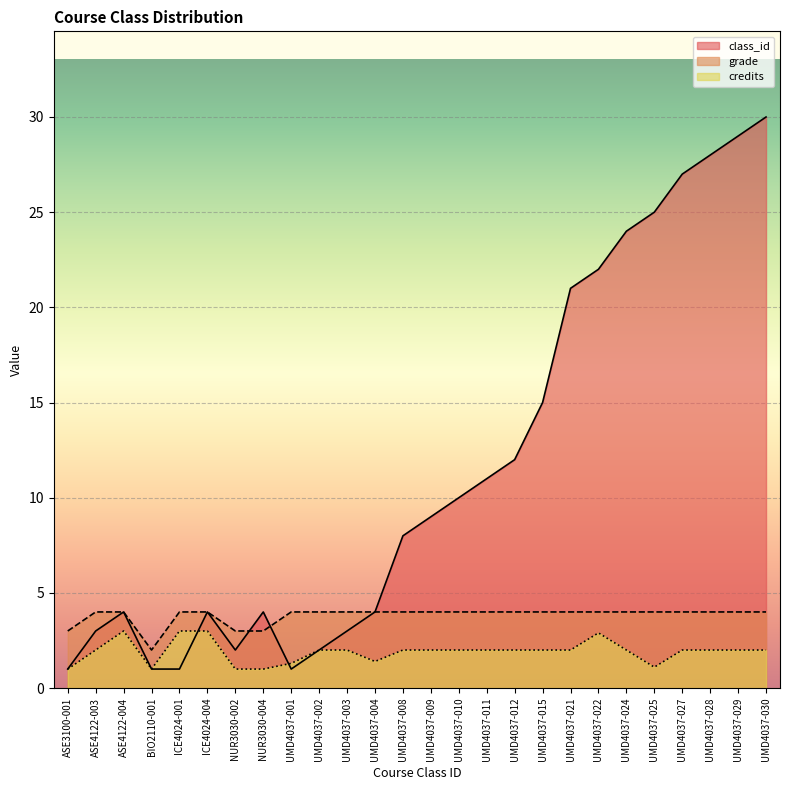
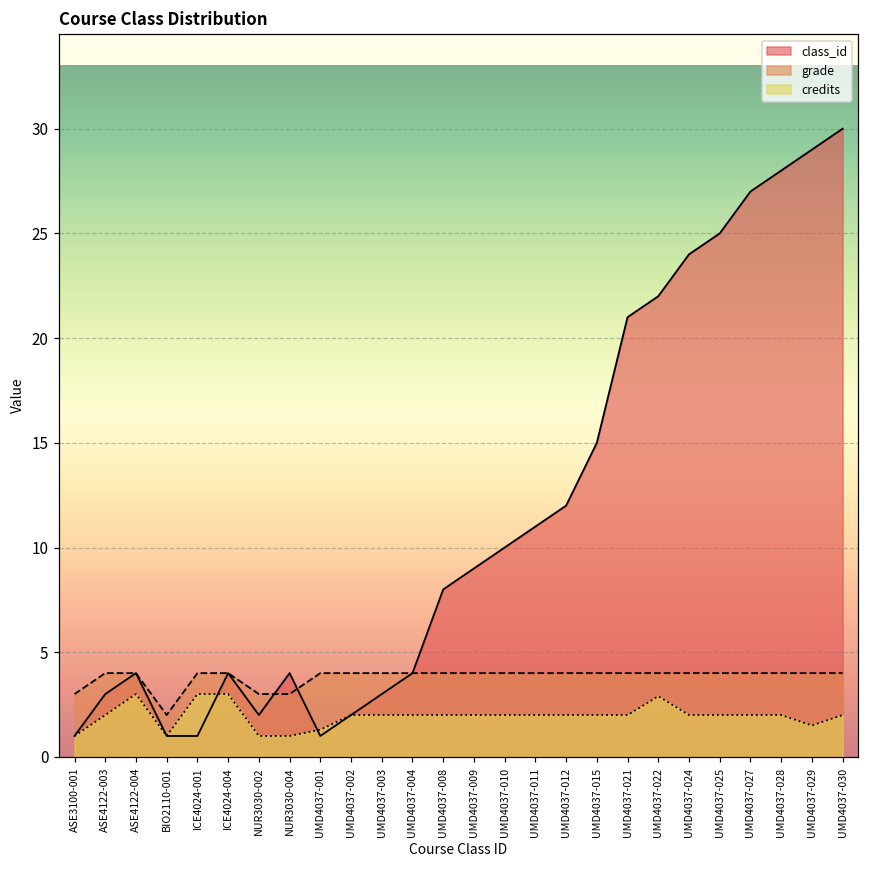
credits, UMD4037-004: 1.4 -> 2.0
credits, UMD4037-025: 1.1 -> 2.0
credits, UMD4037-029: 2.0 -> 1.5
